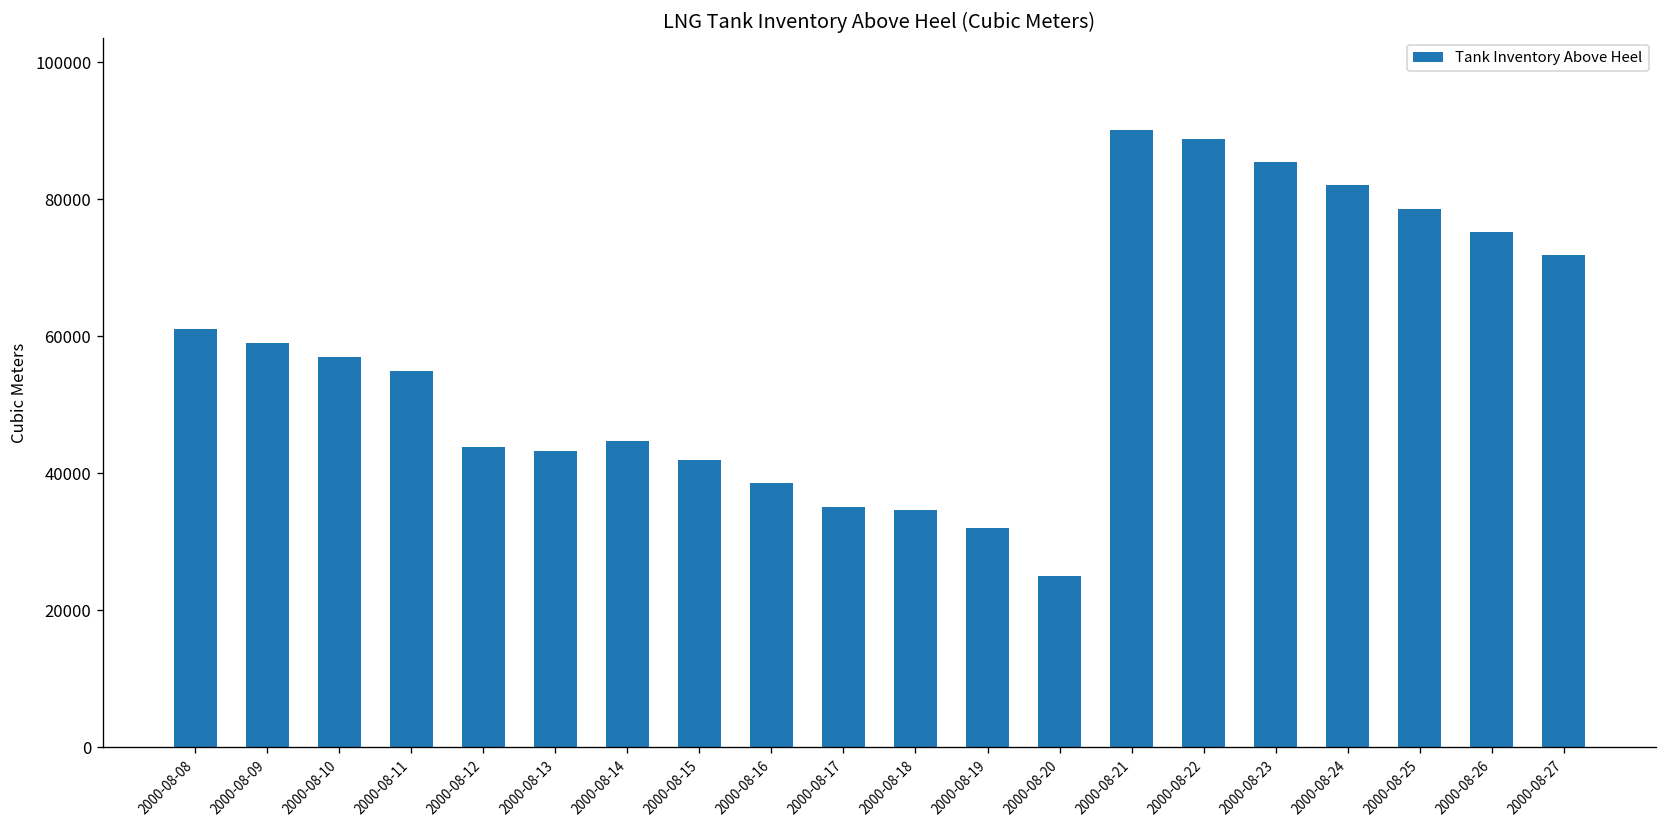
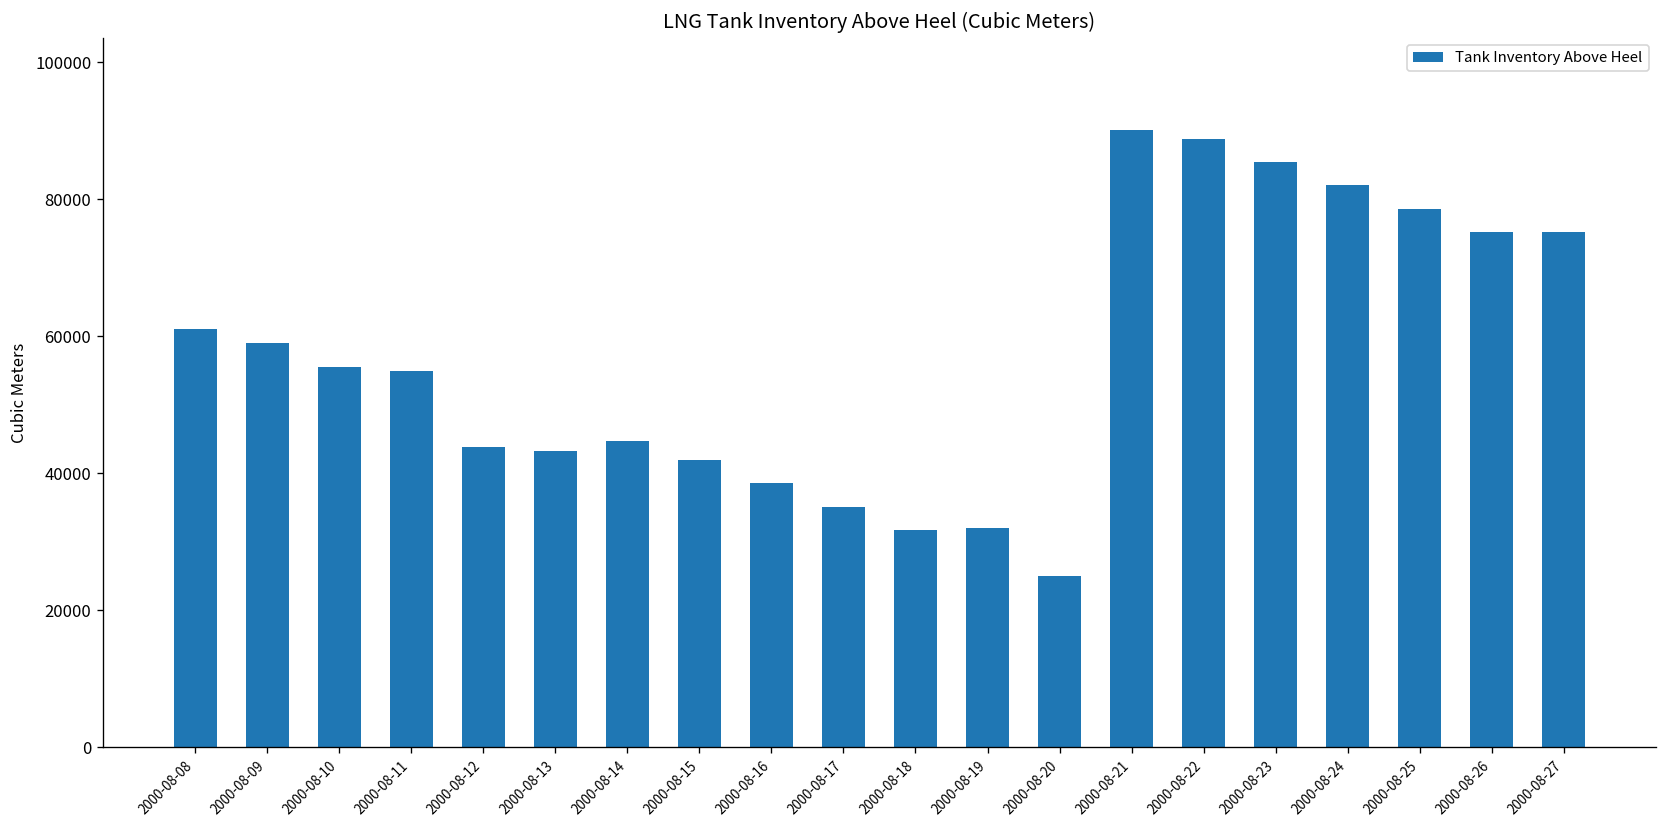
2000-08-10: 57000 -> 56000
2000-08-18: 35000 -> 32000
2000-08-27: 72000 -> 75000
